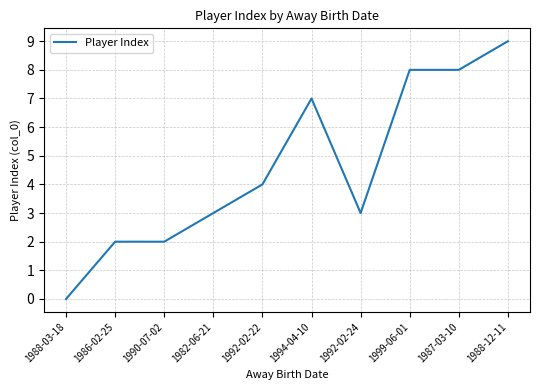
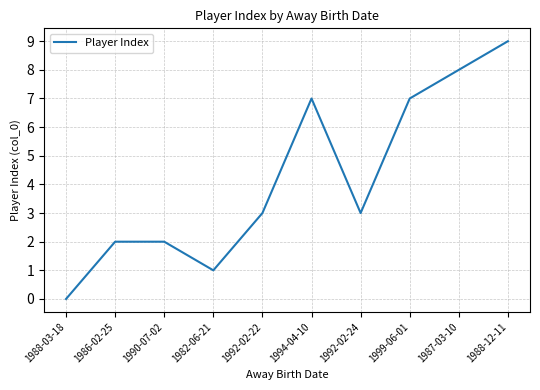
1982-06-21: 3 -> 1
1992-02-22: 4 -> 3
1999-06-01: 8 -> 7
